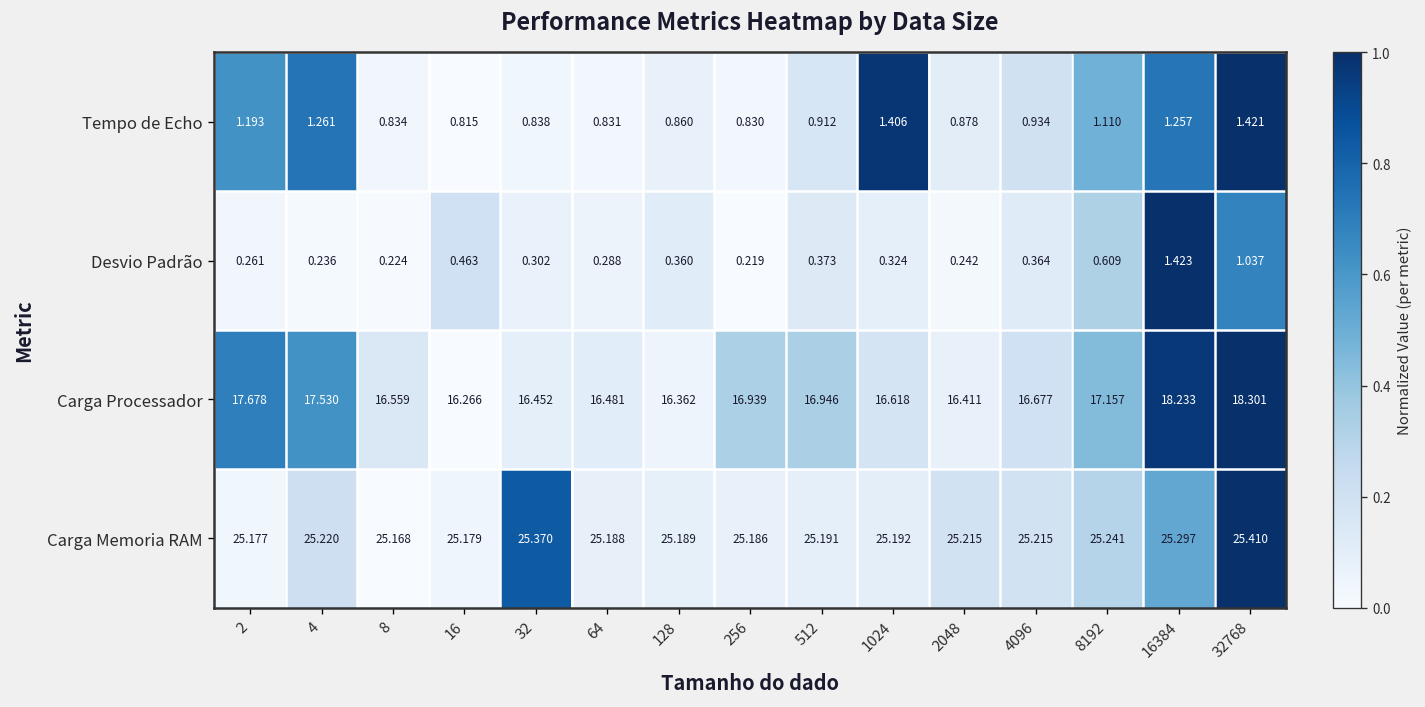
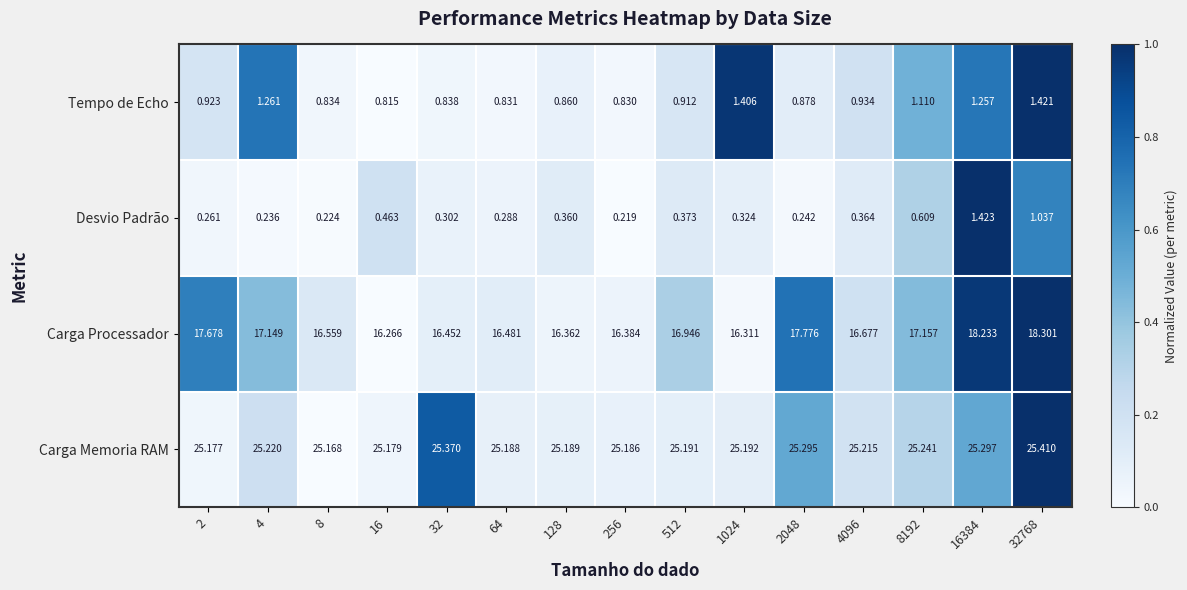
Tempo de Echo, 2: 1.193 -> 0.923
Carga Processador, 4: 17.530 -> 17.149
Carga Processador, 256: 16.939 -> 16.384
Carga Processador, 1024: 16.618 -> 16.311
Carga Processador, 2048: 16.411 -> 17.776
Carga Memoria RAM, 2048: 25.215 -> 25.295
